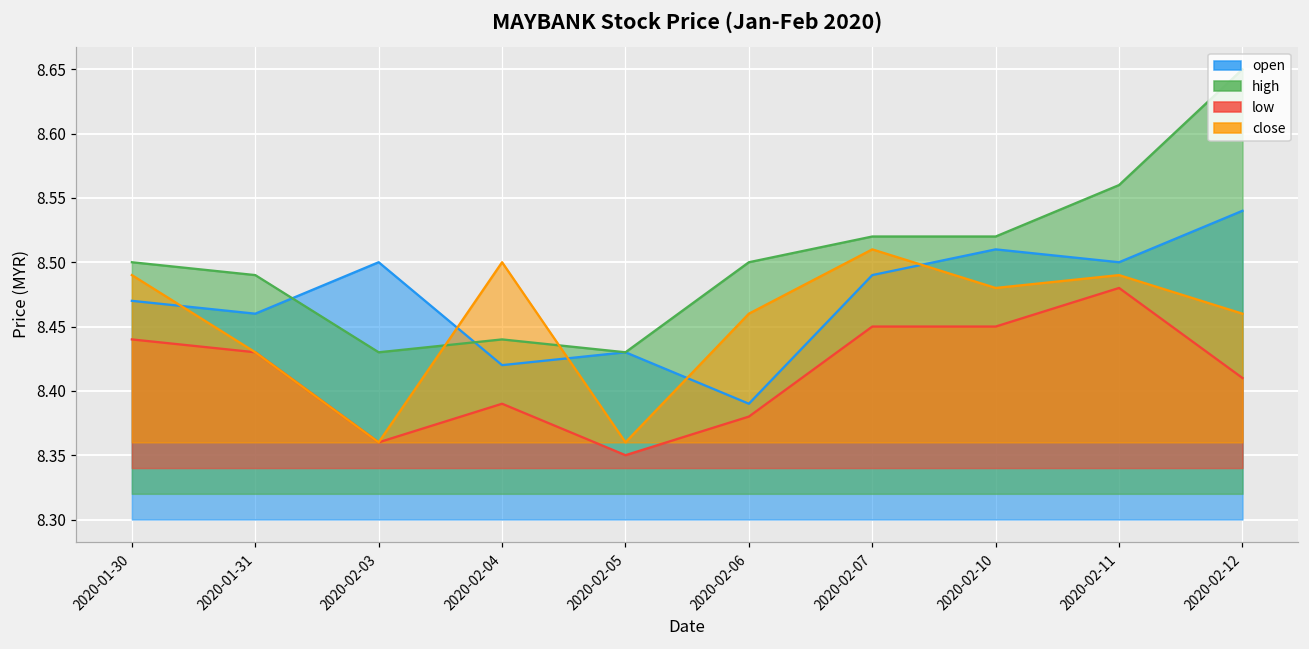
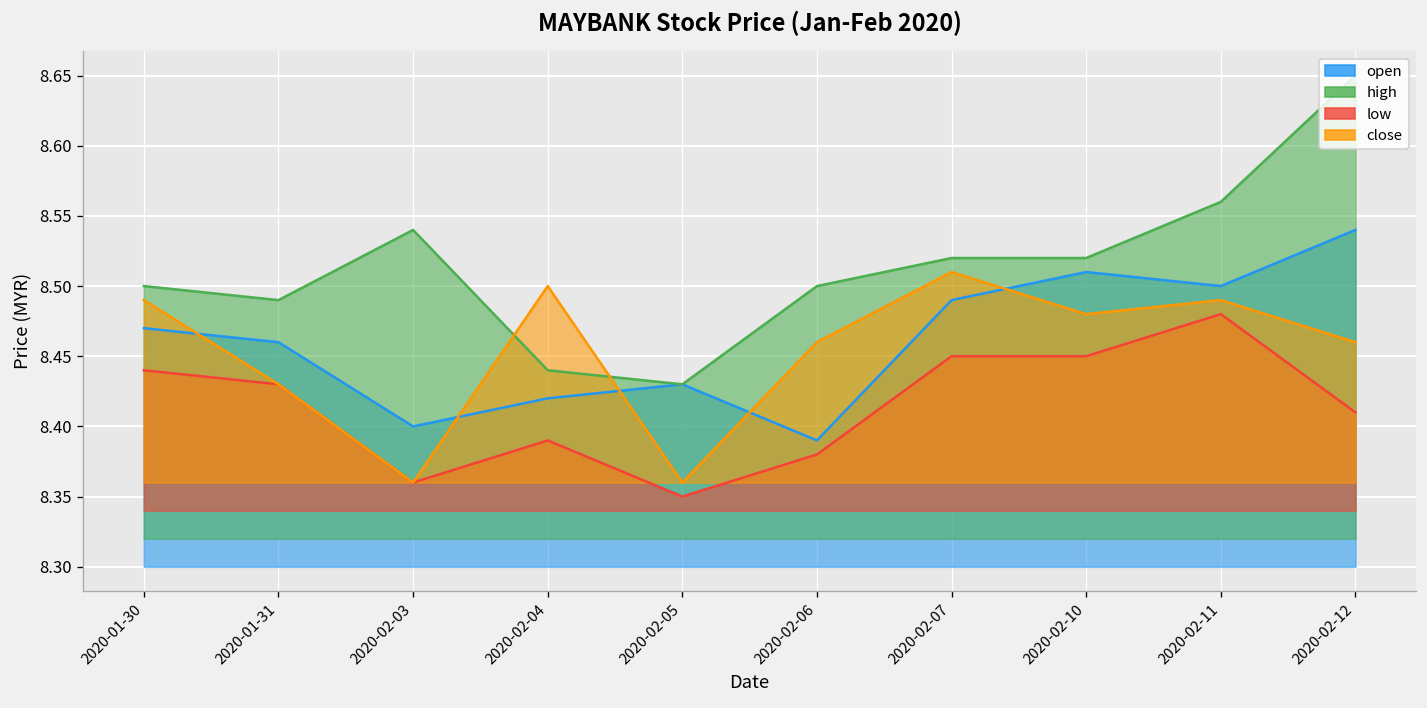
open, 2020-02-03: 8.5 -> 8.4
high, 2020-02-03: 8.43 -> 8.54
